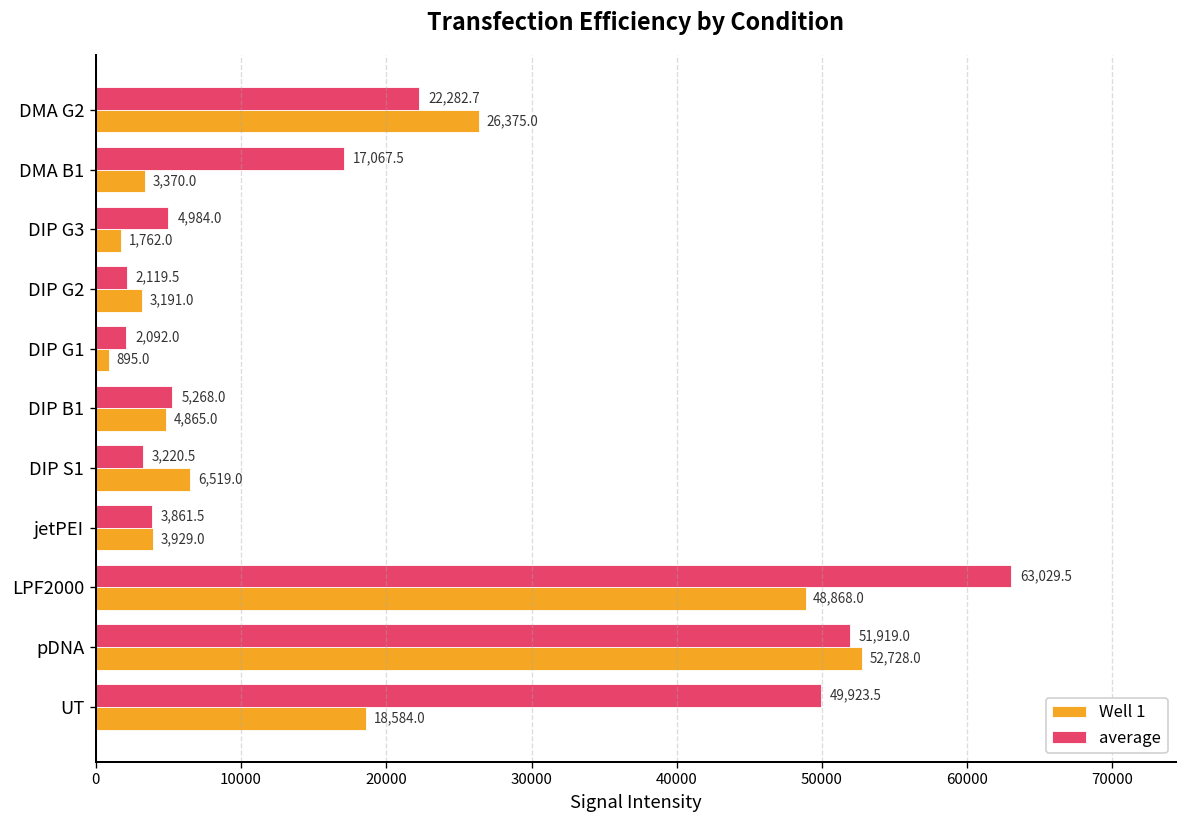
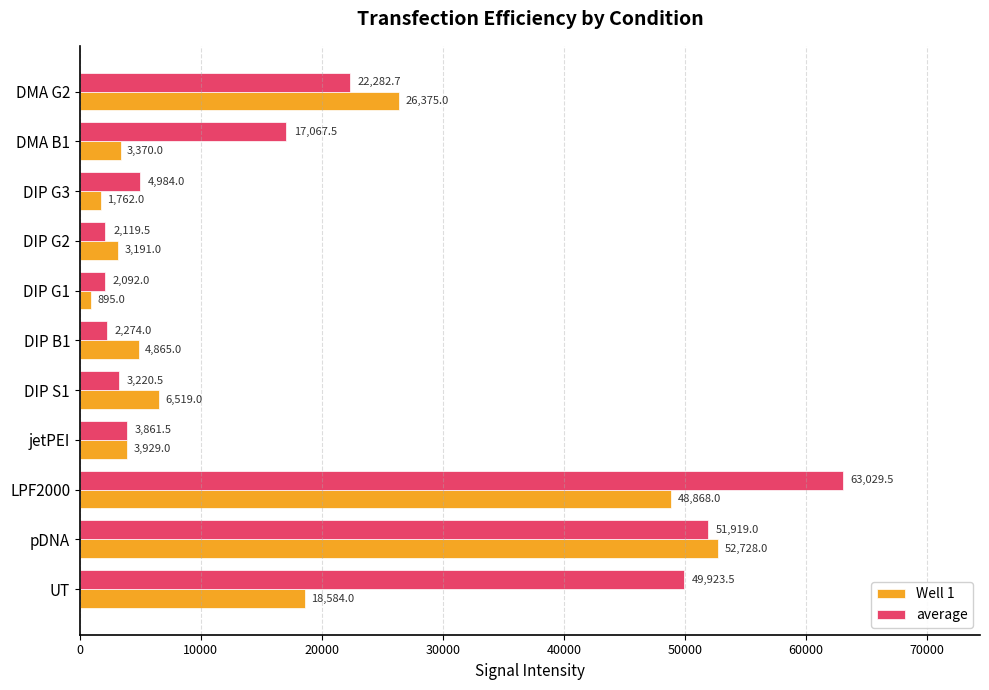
average, DIP B1: 5,268.0 -> 2,274.0
